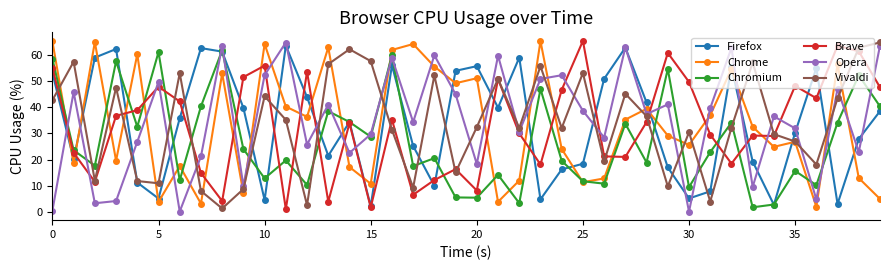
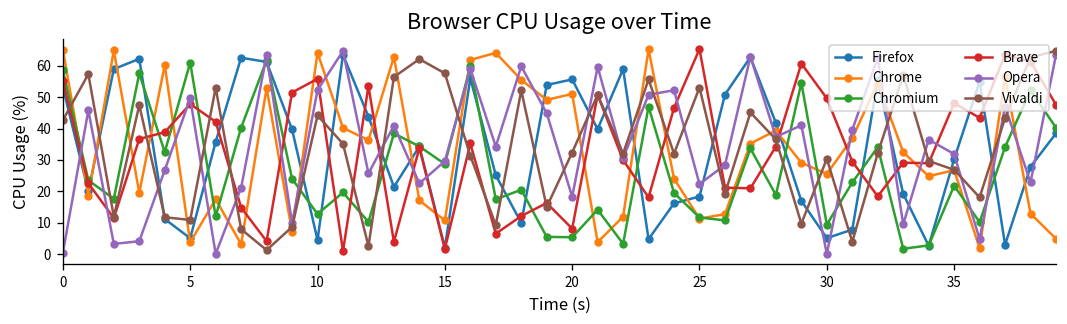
Opera, 25: 39 -> 22
Chromium, 35: 16 -> 22
